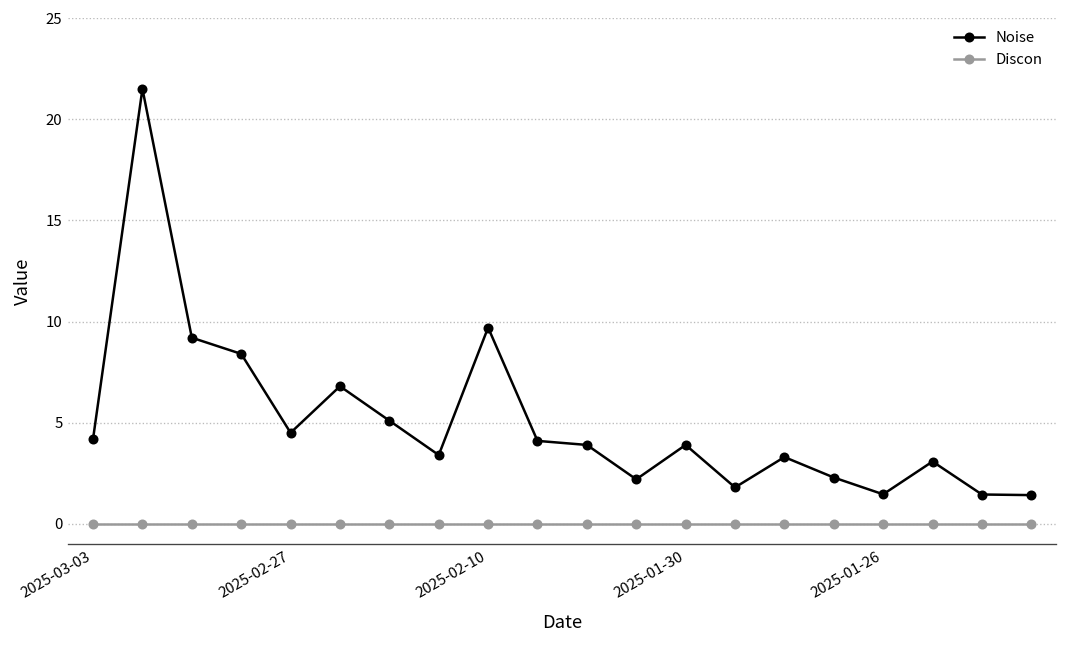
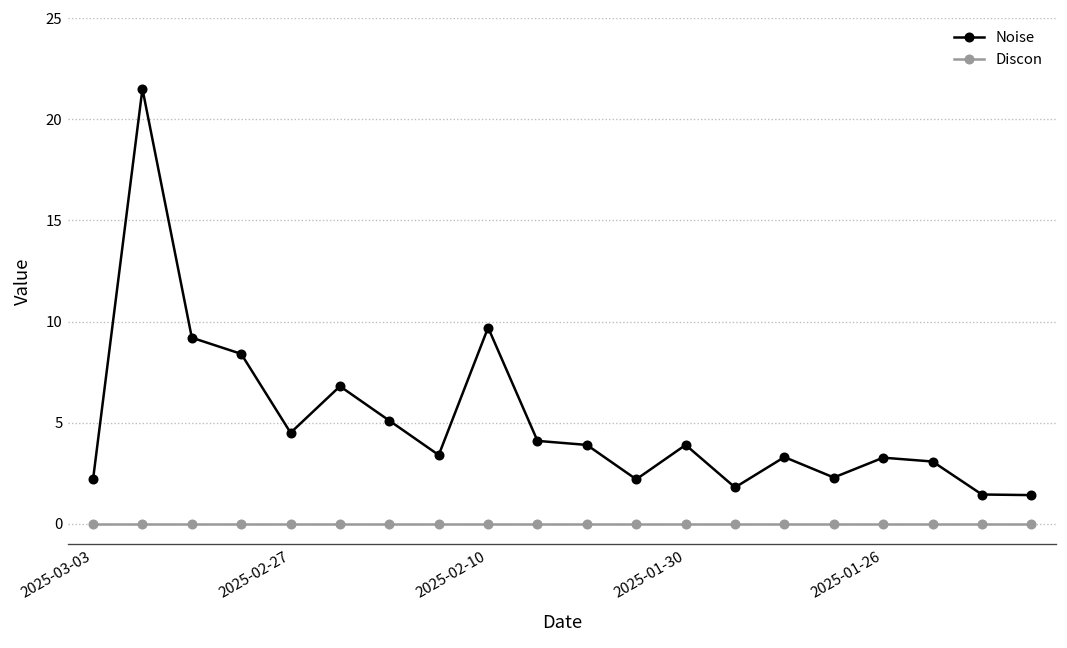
Noise, 2025-03-03: 4.2 -> 2.2
Noise, 2025-01-26: 1.5 -> 3.3
